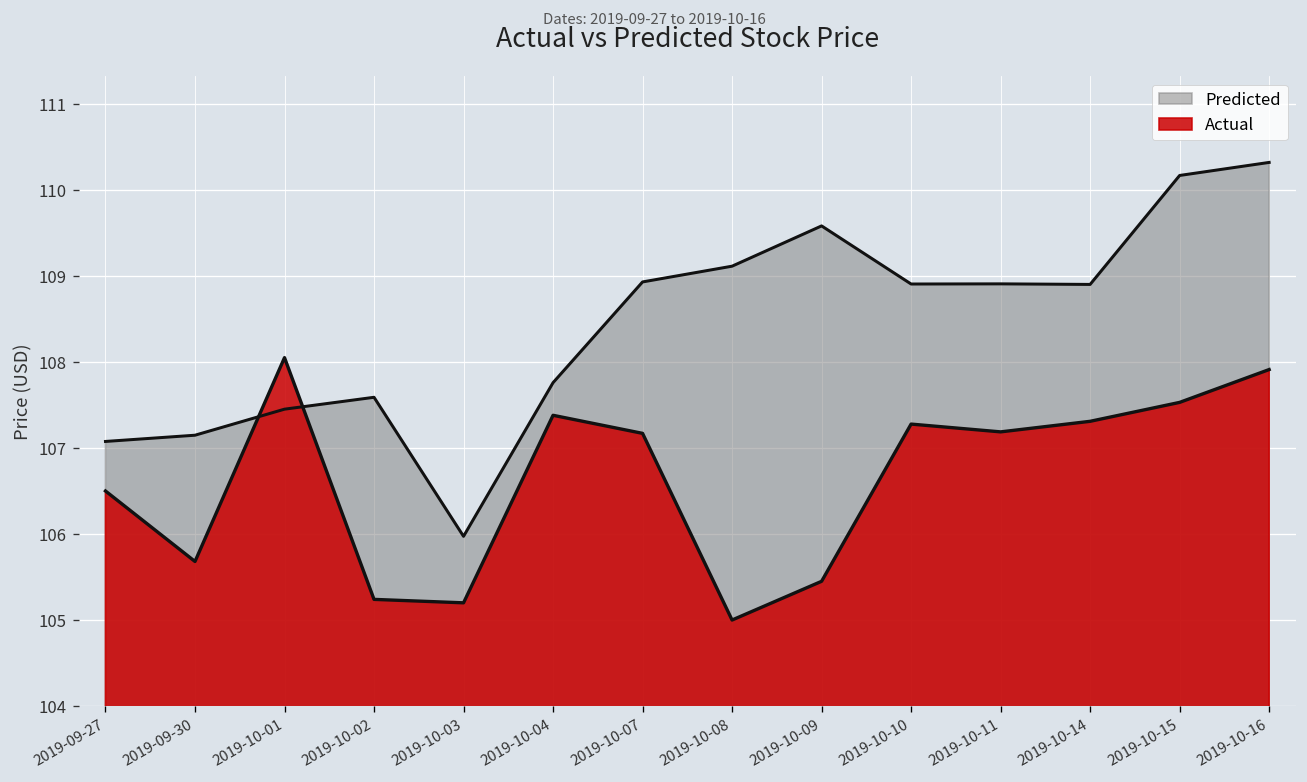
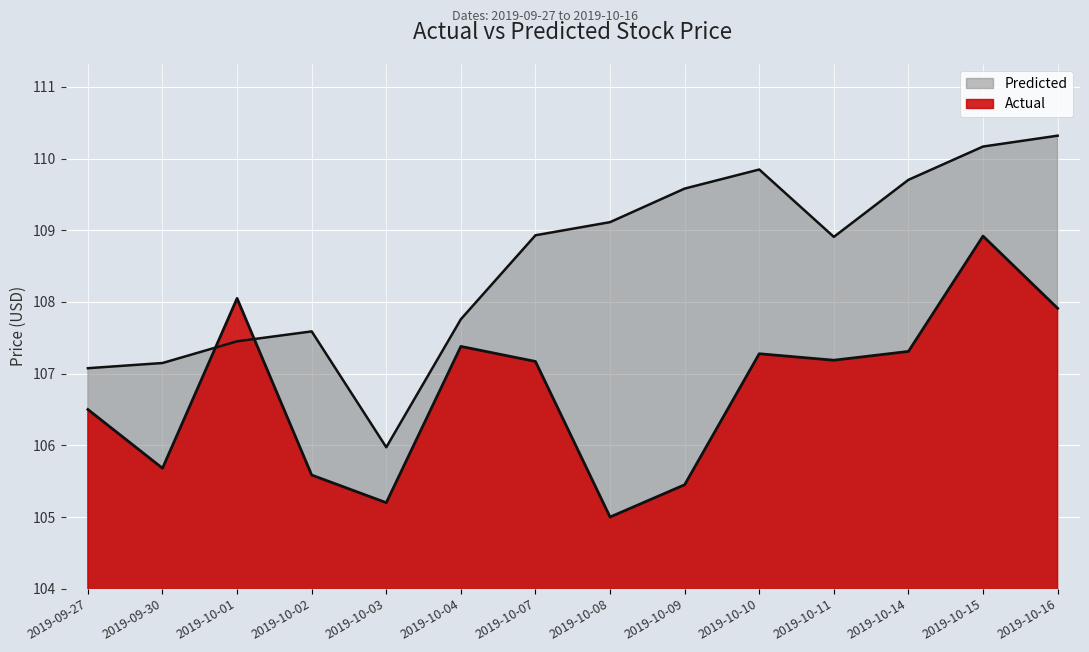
Actual, 2019-10-02: 105.2 -> 105.6
Predicted, 2019-10-10: 108.9 -> 109.8
Predicted, 2019-10-14: 108.9 -> 109.7
Actual, 2019-10-15: 107.5 -> 108.9
